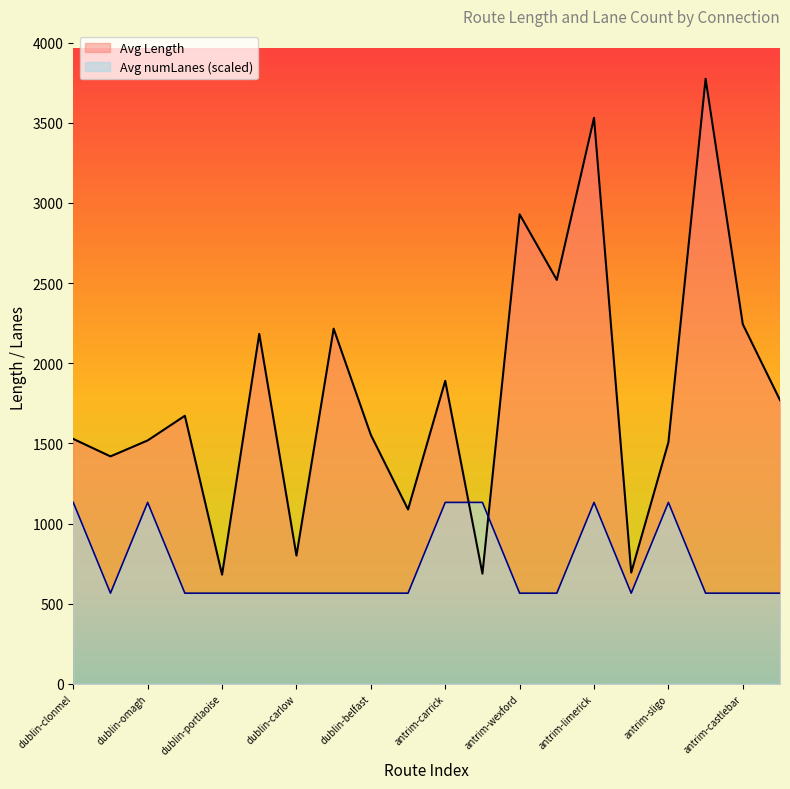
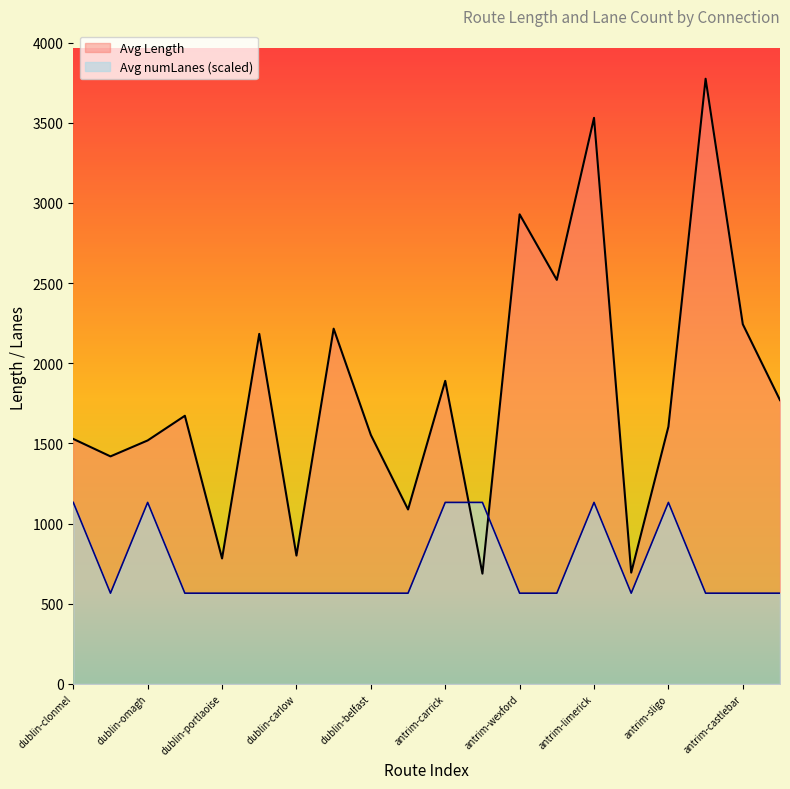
Avg Length, dublin-portlaoise: 680 -> 780
Avg Length, antrim-sligo: 1510 -> 1600
